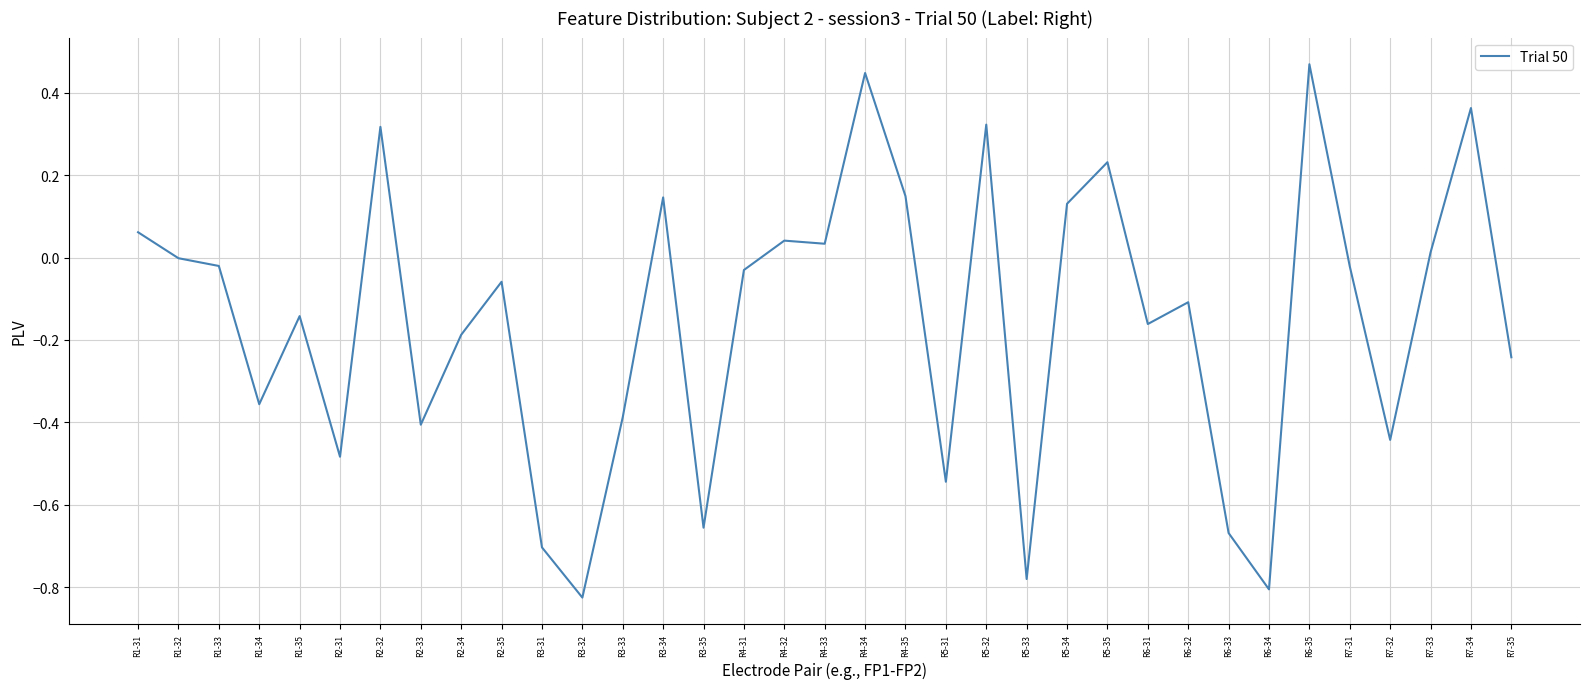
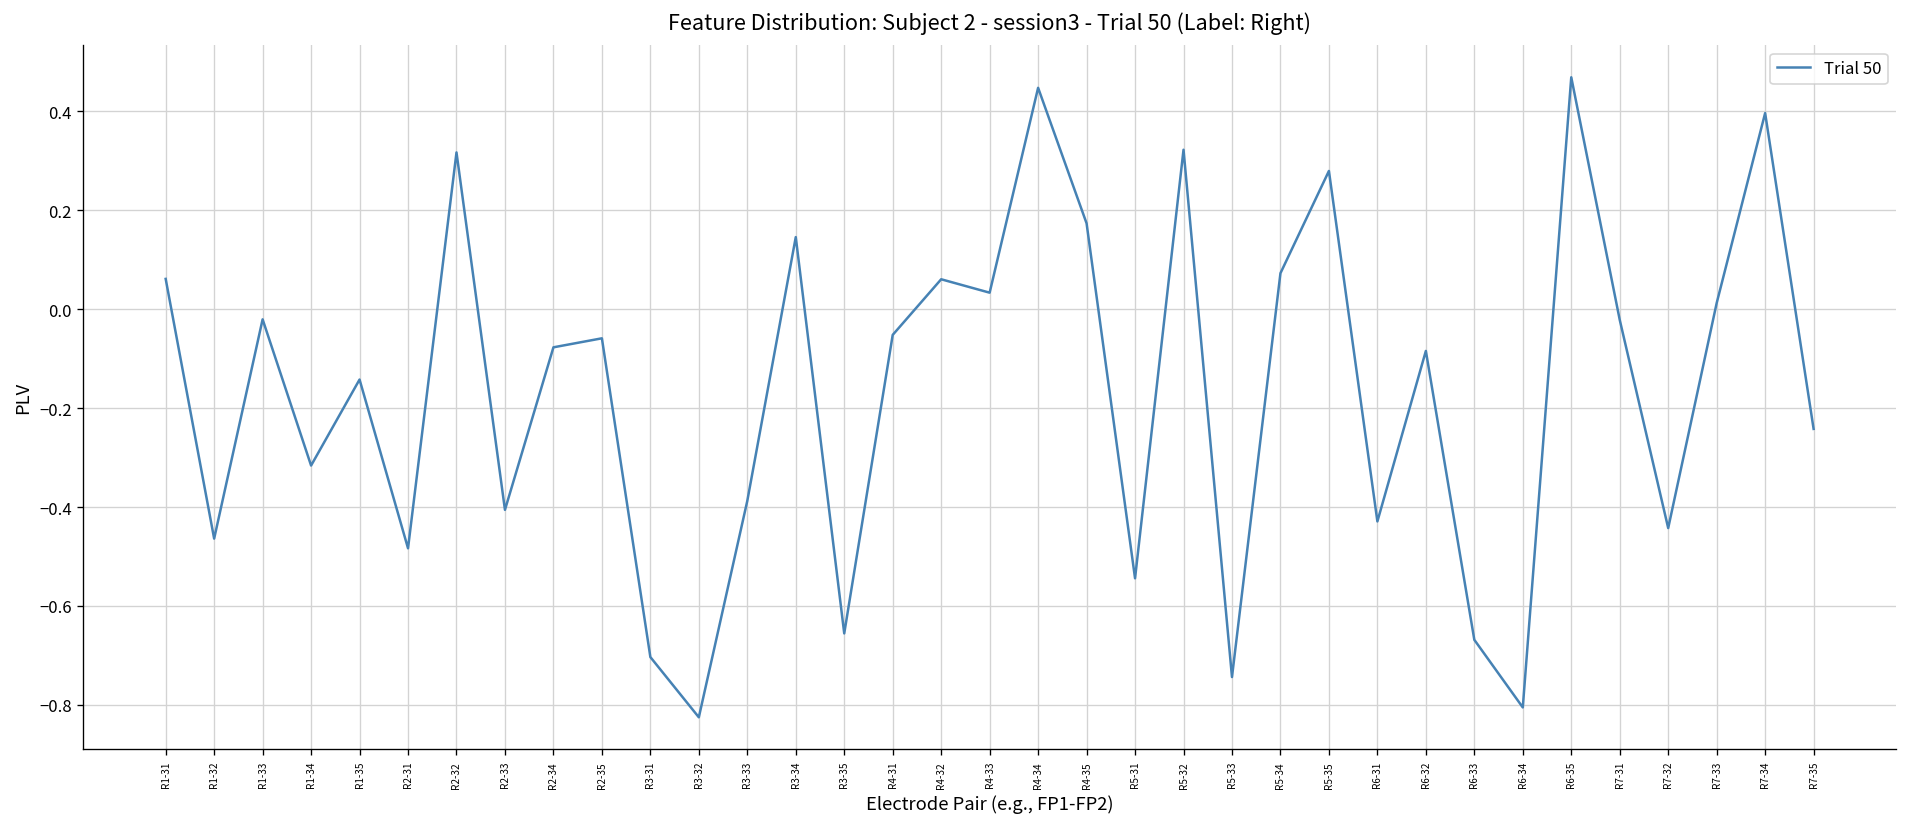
R1-32: 0.00 -> -0.46
R1-34: -0.36 -> -0.32
R2-34: -0.19 -> -0.08
R4-31: -0.03 -> -0.05
R4-32: 0.04 -> 0.06
R4-35: 0.15 -> 0.17
R5-33: -0.78 -> -0.74
R5-34: 0.13 -> 0.07
R5-35: 0.23 -> 0.28
R6-31: -0.16 -> -0.43
R6-32: -0.11 -> -0.08
R7-34: 0.36 -> 0.40
